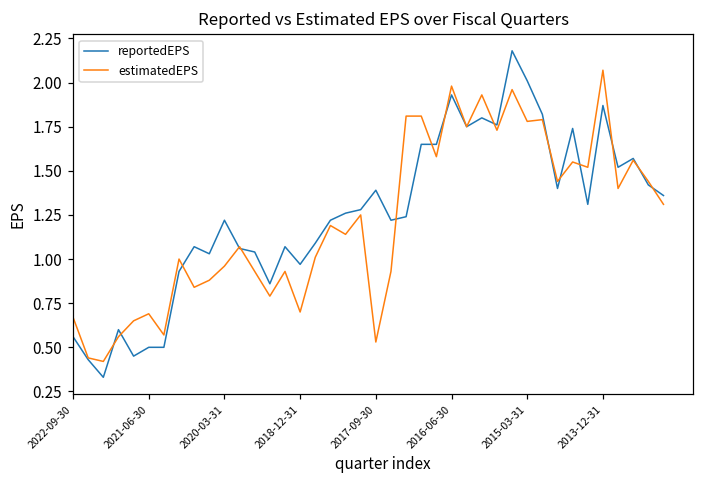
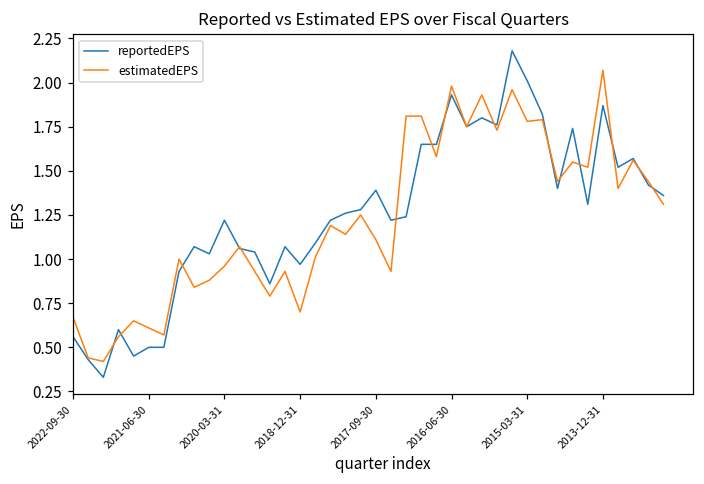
estimatedEPS, 2021-06-30: 0.69 -> 0.61
estimatedEPS, 2017-09-30: 0.53 -> 1.11
